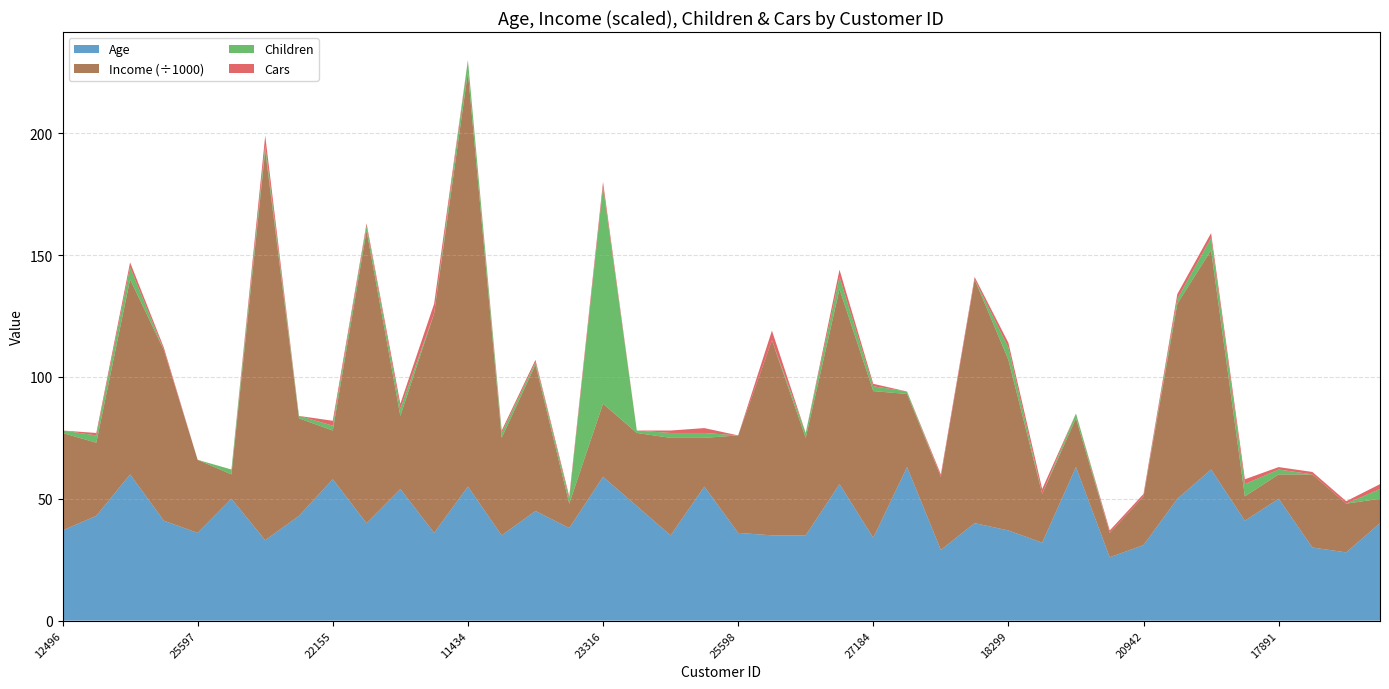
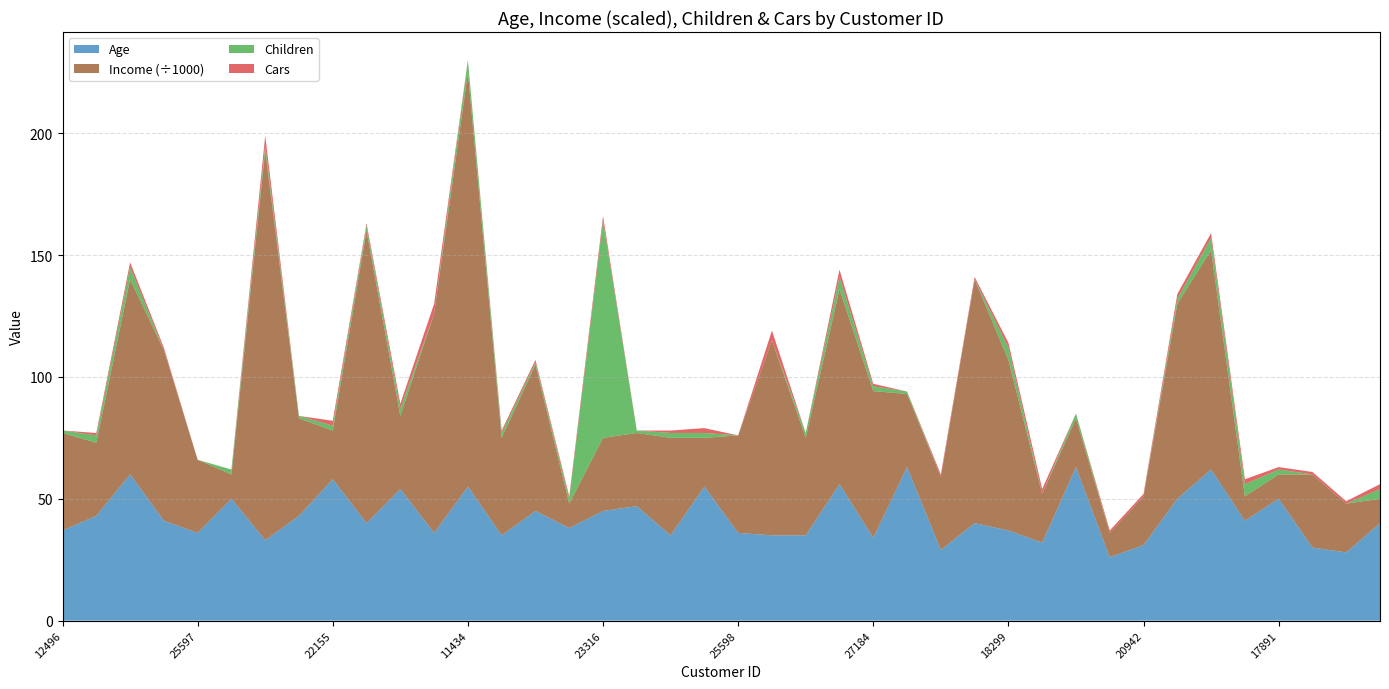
Age, 23316: 59 -> 45
